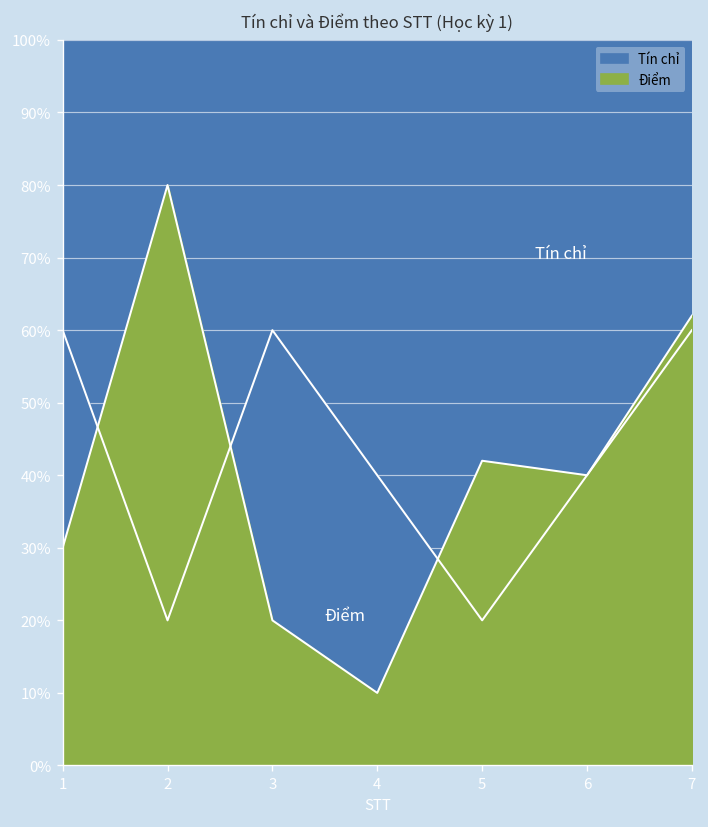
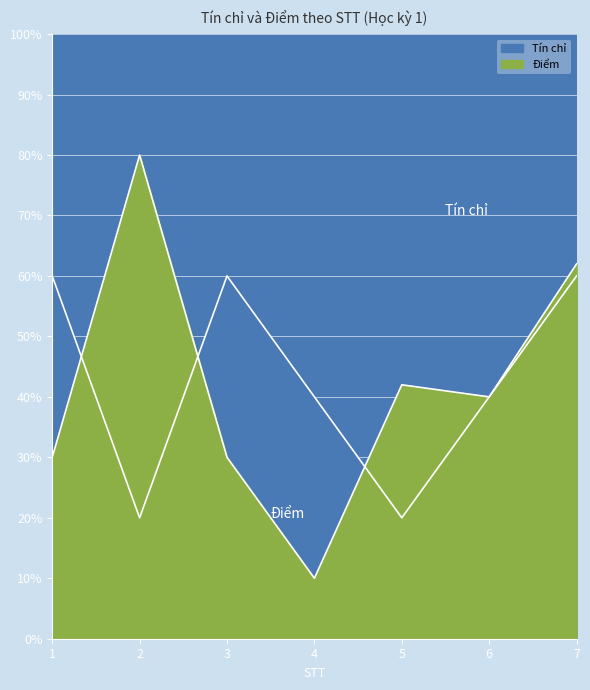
Điểm, 3: 20% -> 30%
